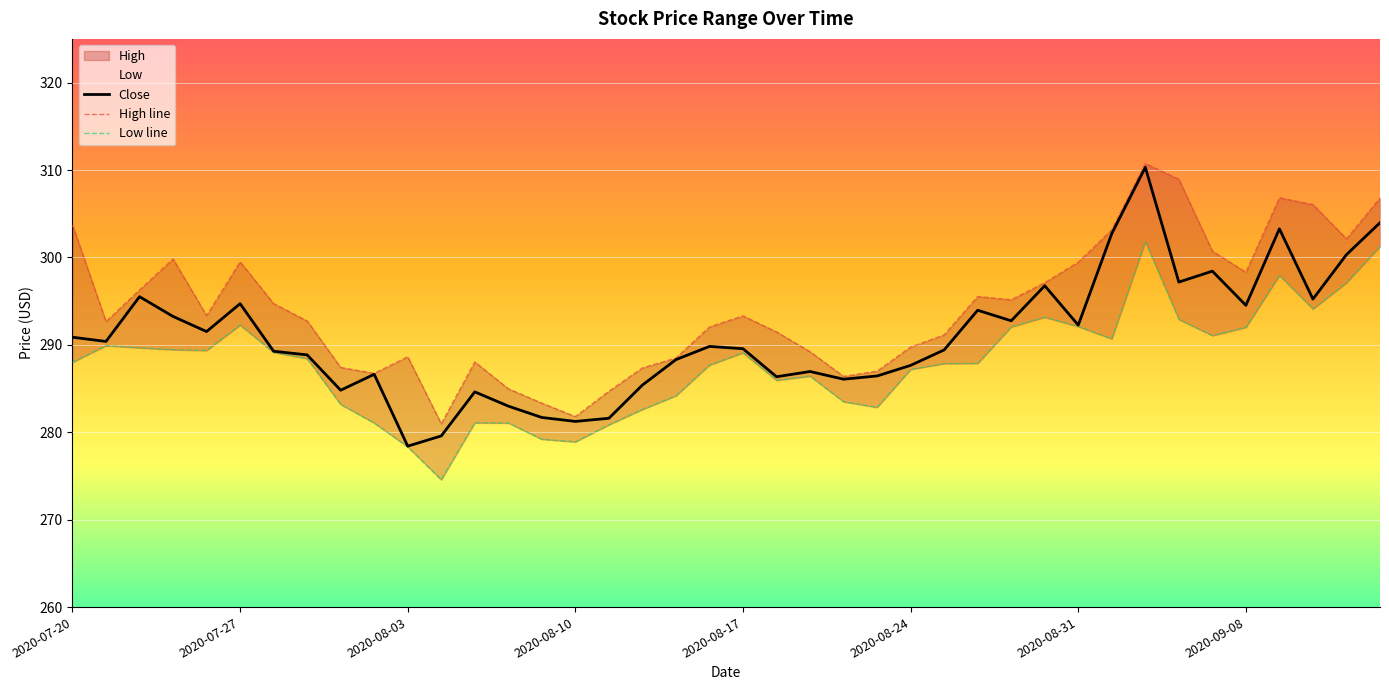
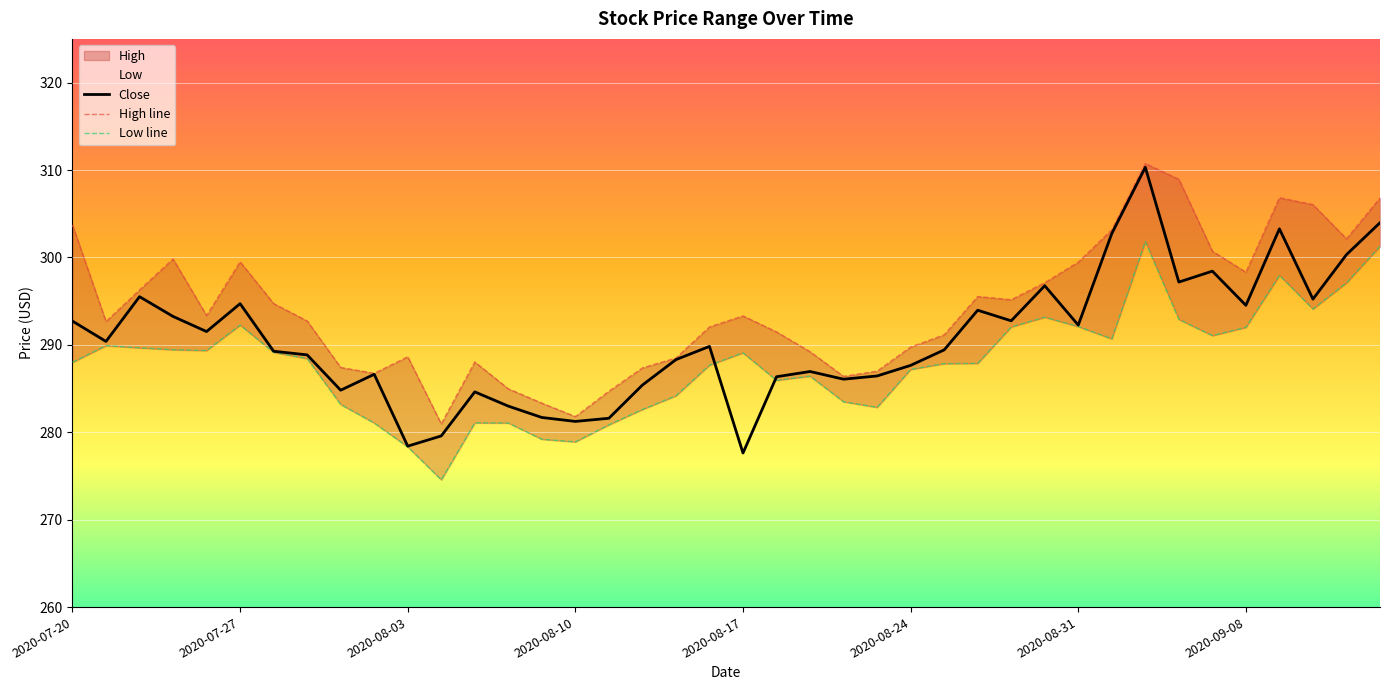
Close, 2020-07-20: 291 -> 293
Close, 2020-08-17: 290 -> 278
